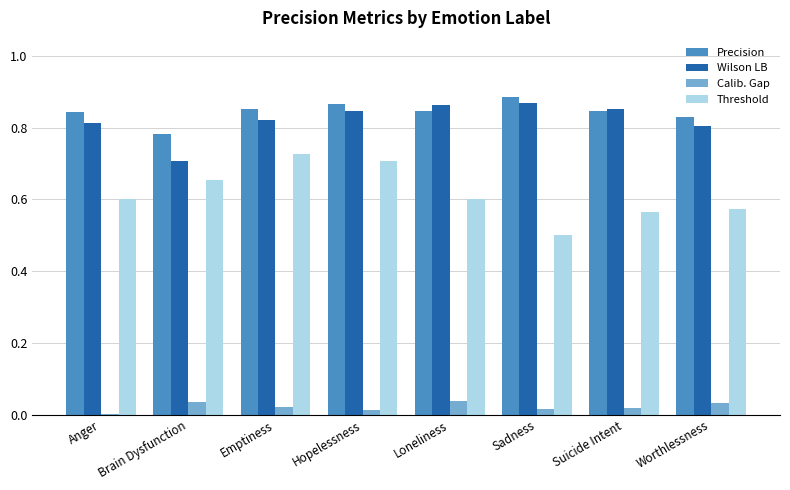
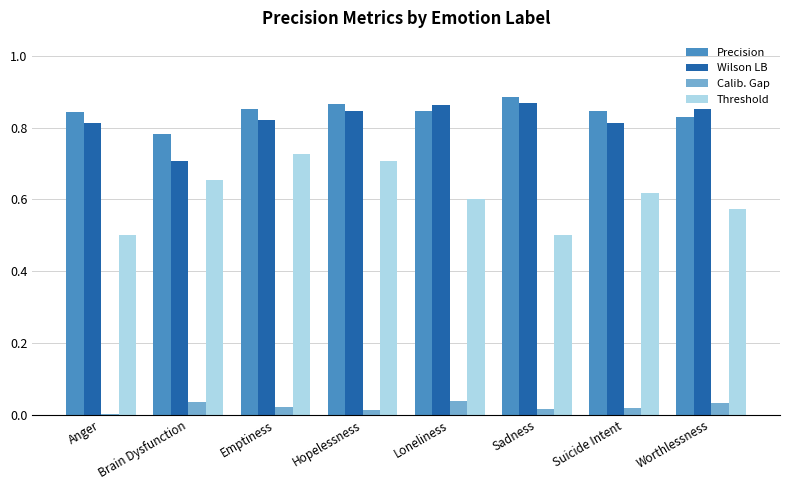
Threshold, Anger: 0.6 -> 0.5
Wilson LB, Suicide Intent: 0.85 -> 0.81
Threshold, Suicide Intent: 0.57 -> 0.62
Wilson LB, Worthlessness: 0.80 -> 0.85
